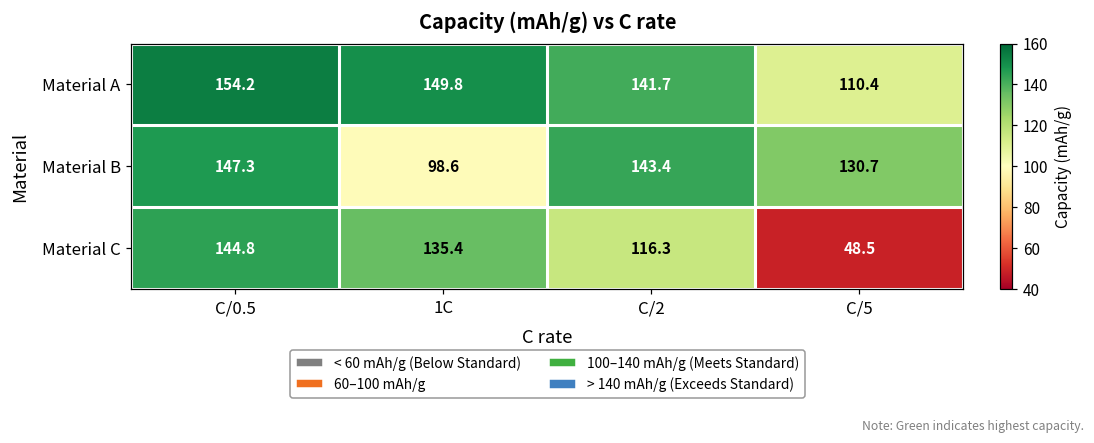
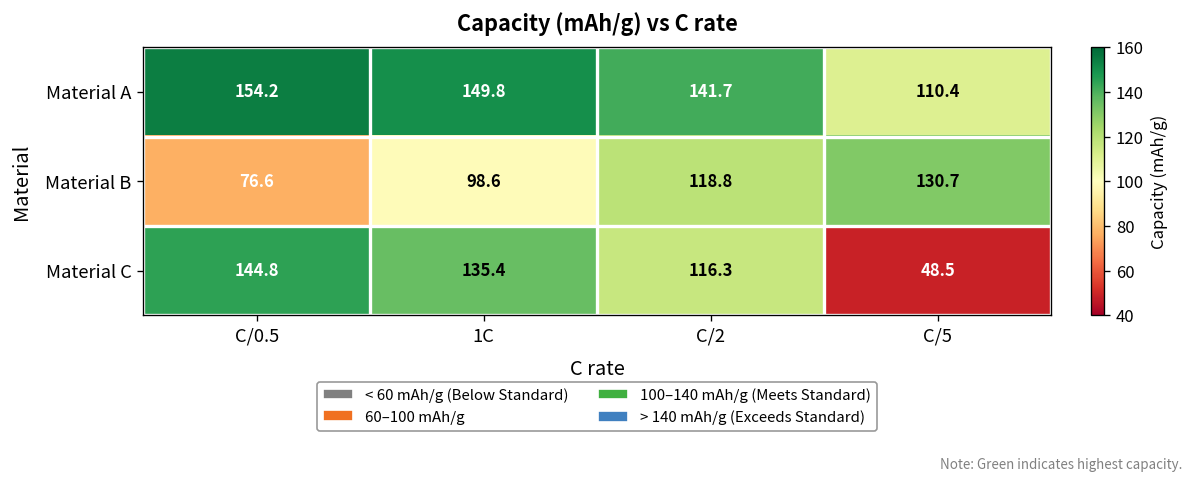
Material B, C/0.5: 147.3 -> 76.6
Material B, C/2: 143.4 -> 118.8
